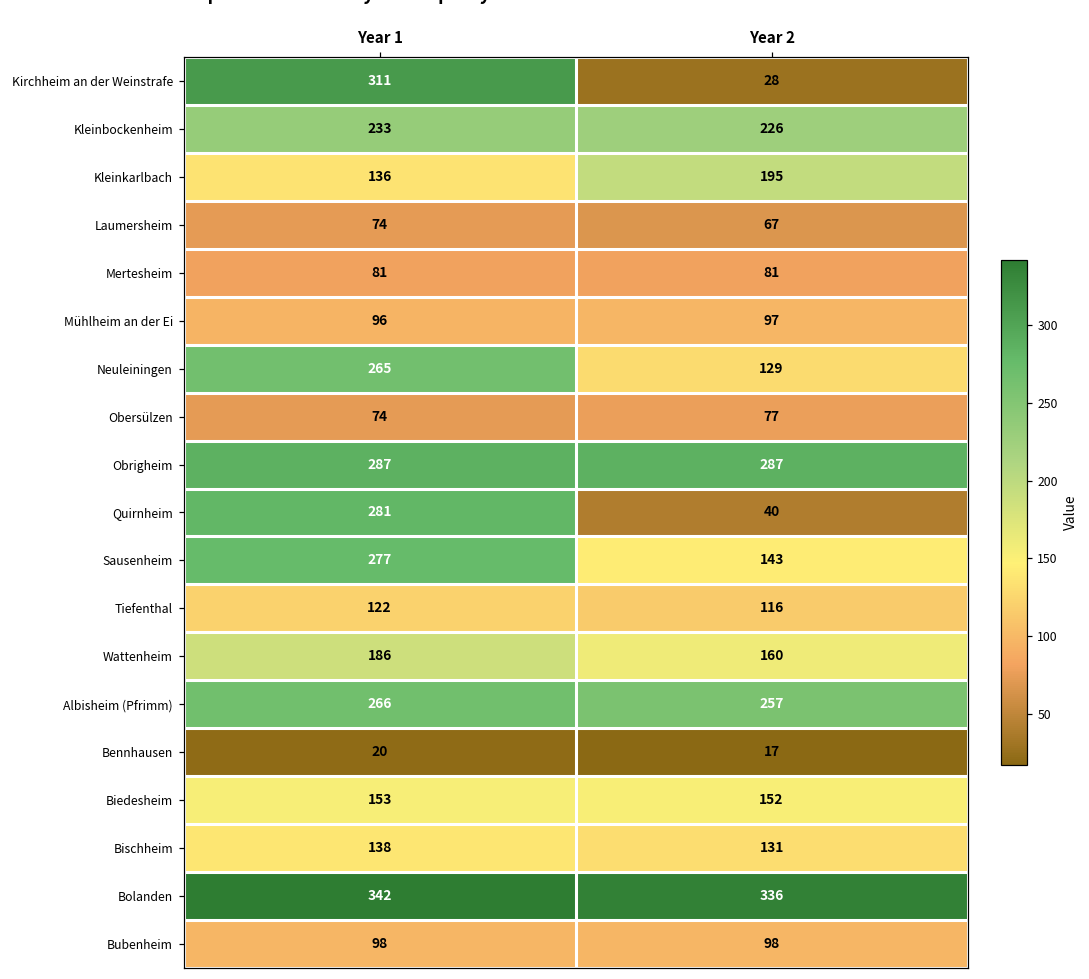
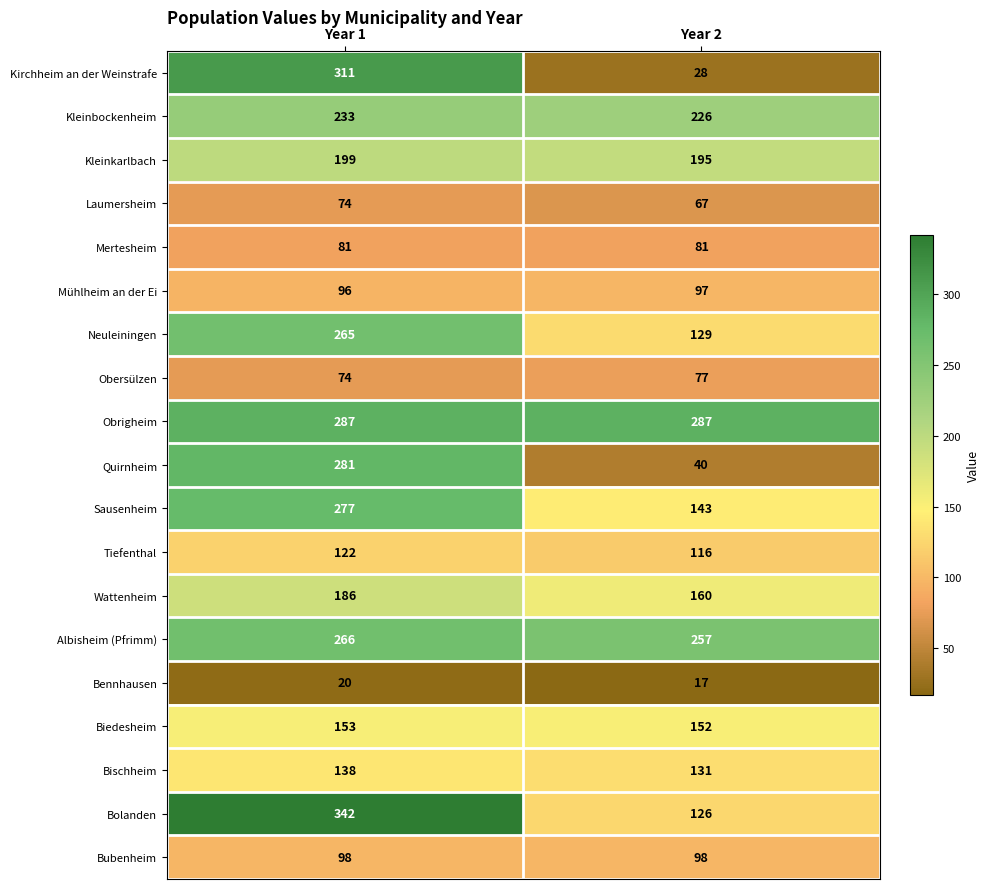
Kleinkarlbach, Year 1: 136 -> 199
Bolanden, Year 2: 336 -> 126
